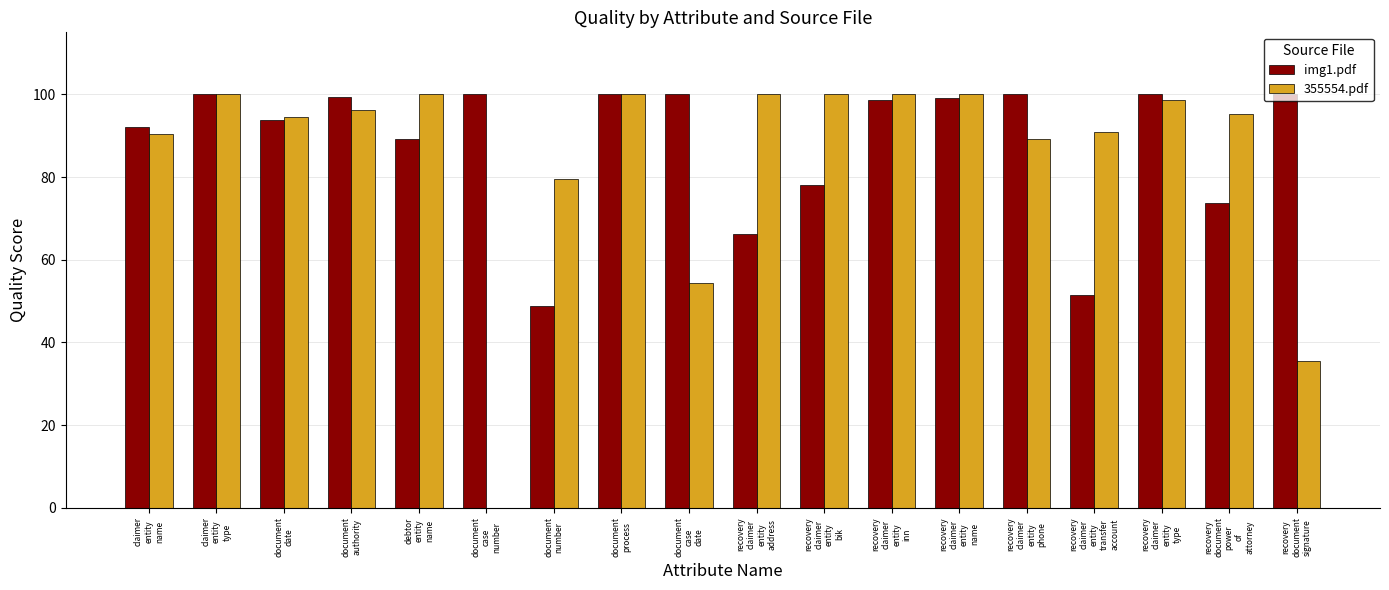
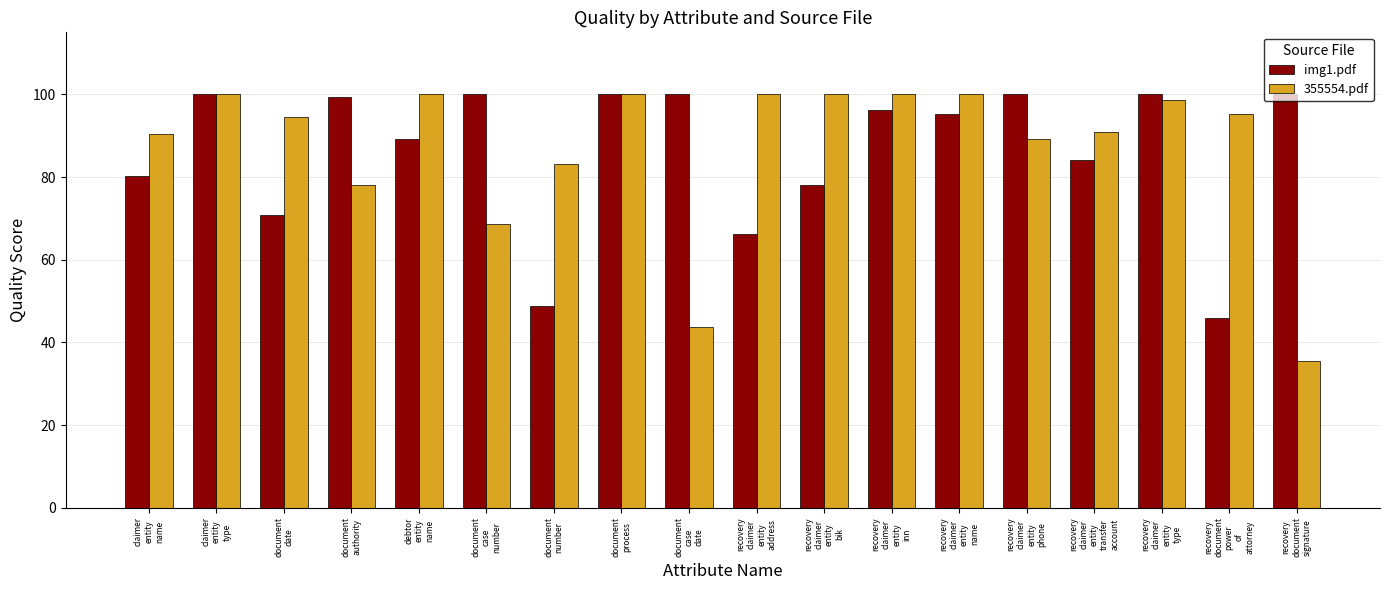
img1.pdf, claimer entity name: 92 -> 80
img1.pdf, document date: 94 -> 71
355554.pdf, document authority: 96 -> 78
355554.pdf, document case number: 0 -> 69
355554.pdf, document number: 80 -> 83
355554.pdf, document case date: 54 -> 44
img1.pdf, recovery claimer entity inn: 99 -> 96
img1.pdf, recovery claimer entity name: 99 -> 95
img1.pdf, recovery claimer entity transfer account: 51 -> 84
img1.pdf, recovery document power of attorney: 74 -> 46
